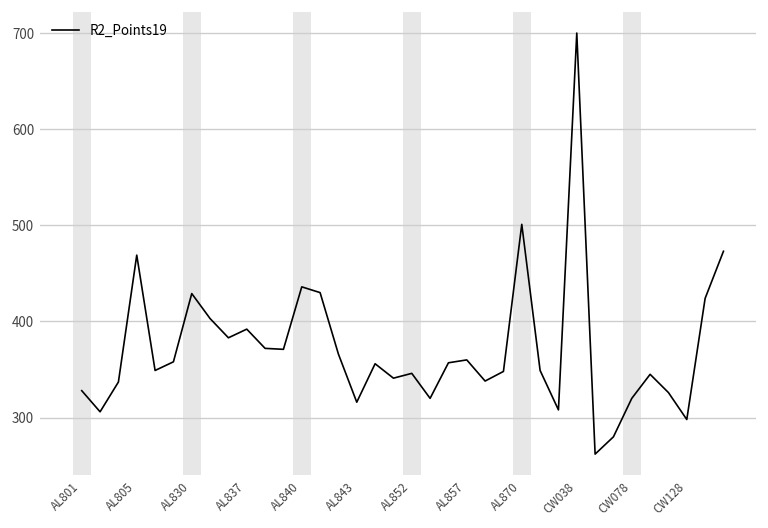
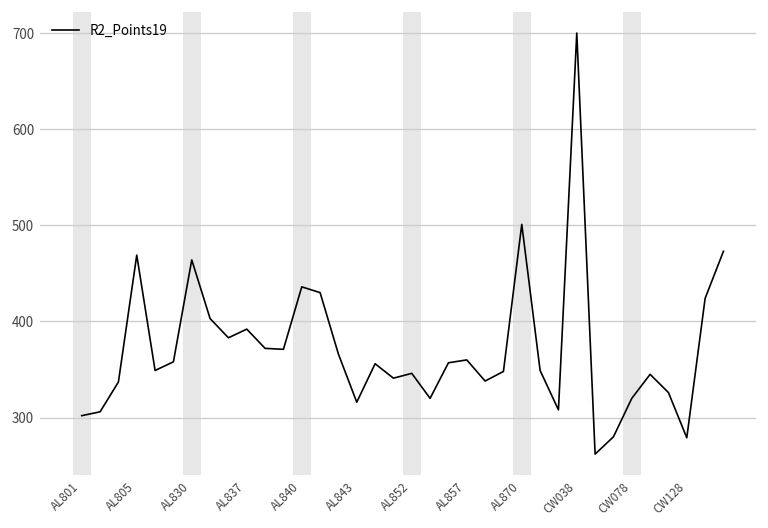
AL801: 330 -> 300
AL830: 430 -> 460
CW128: 300 -> 280
